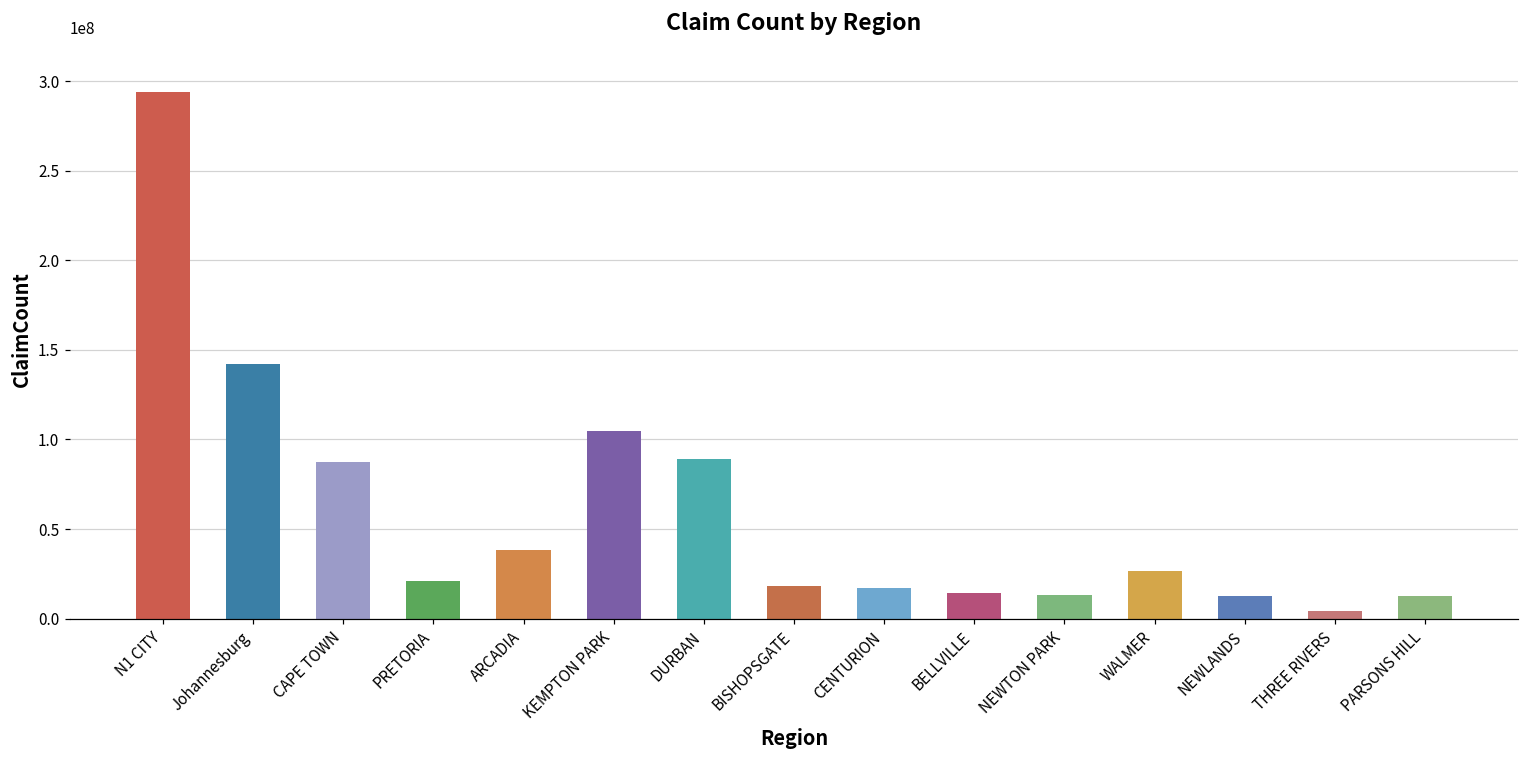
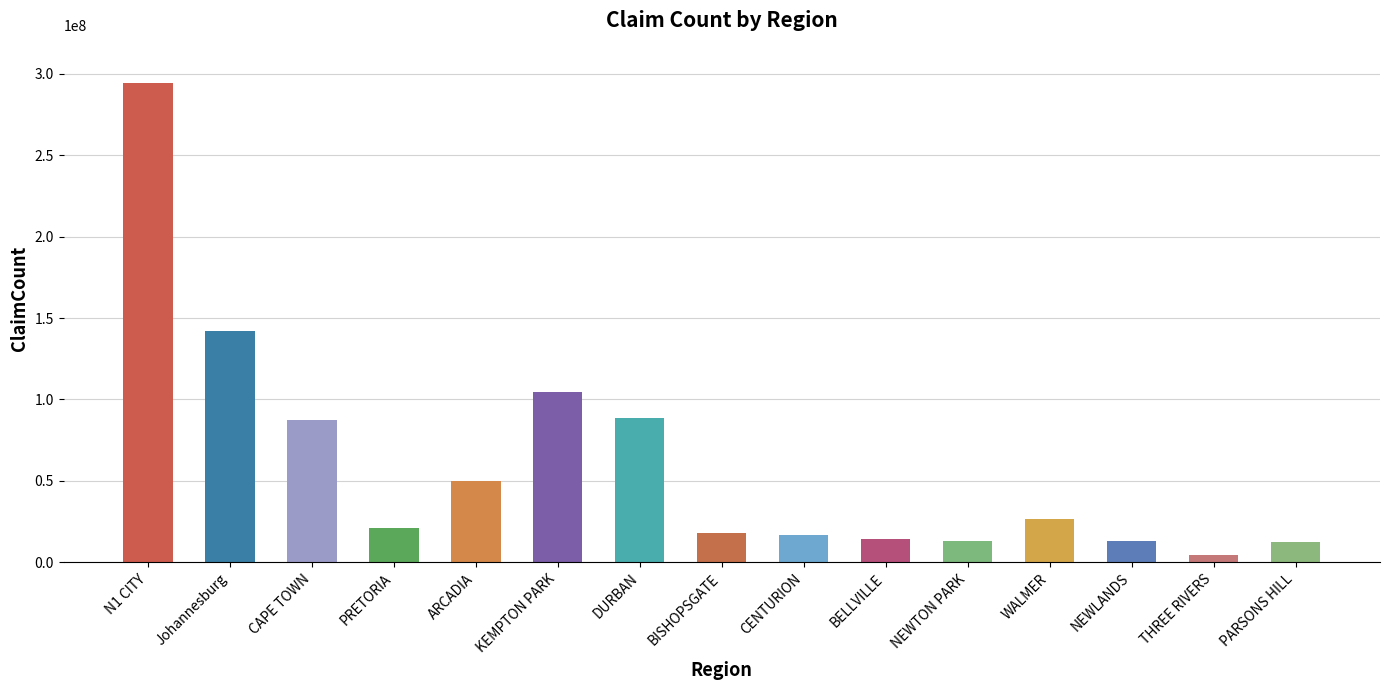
ARCADIA: 39000000 -> 50000000
